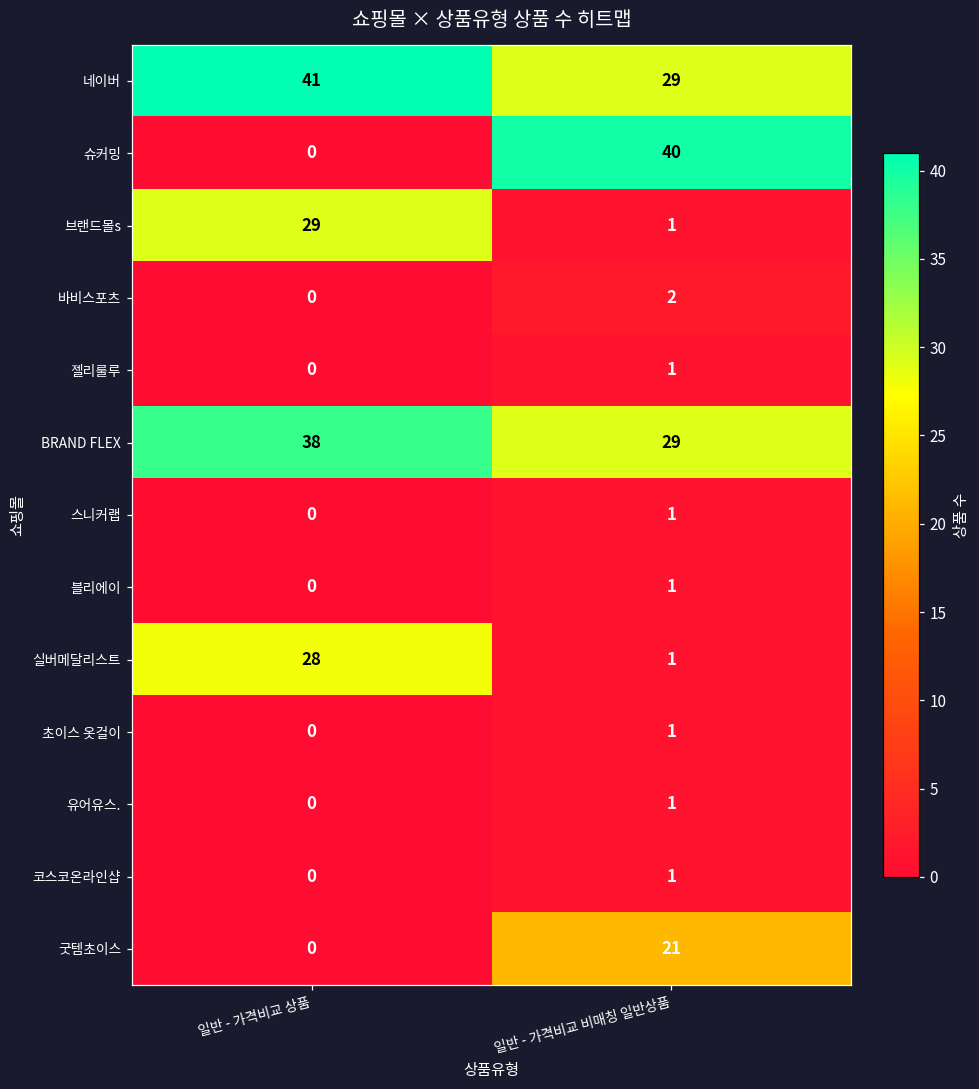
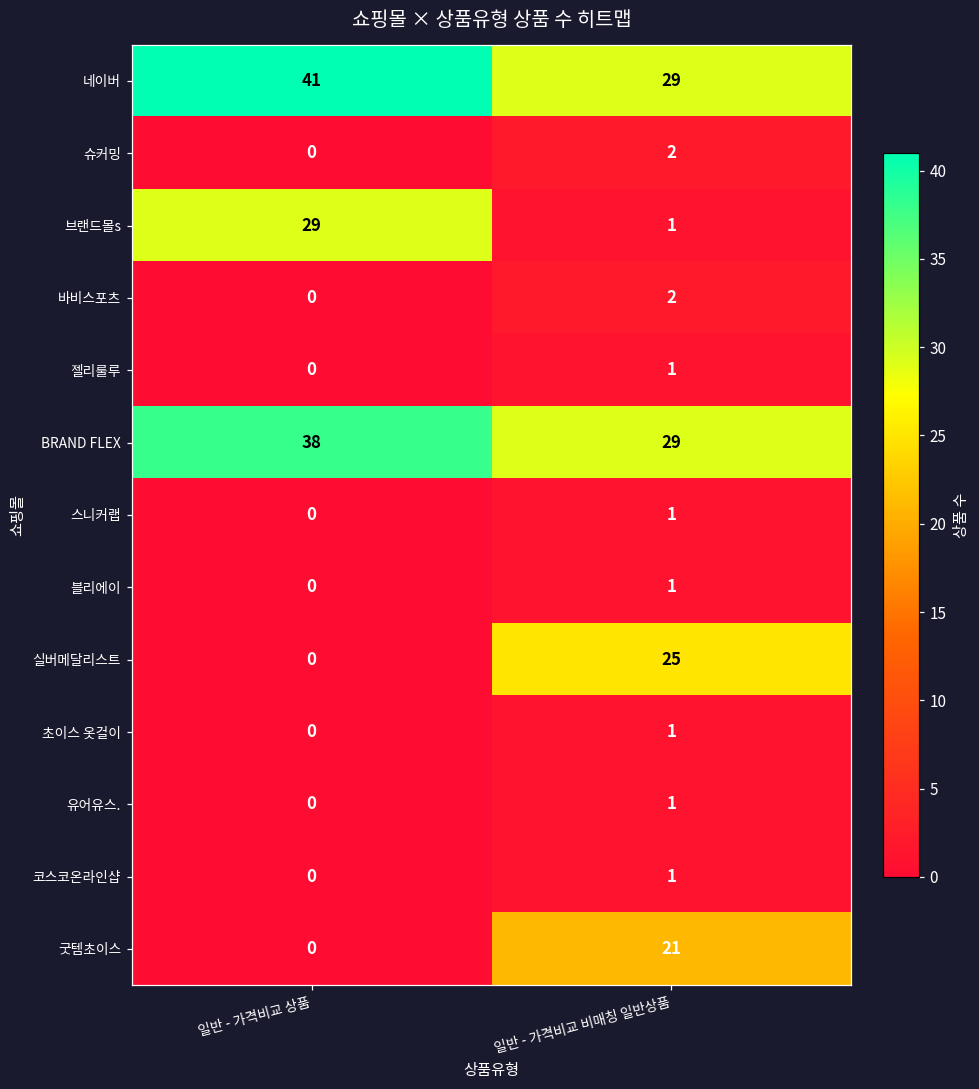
슈커밍, 일반 - 가격비교 비매칭 일반상품: 40 -> 2
실버메달리스트, 일반 - 가격비교 상품: 28 -> 0
실버메달리스트, 일반 - 가격비교 비매칭 일반상품: 1 -> 25
